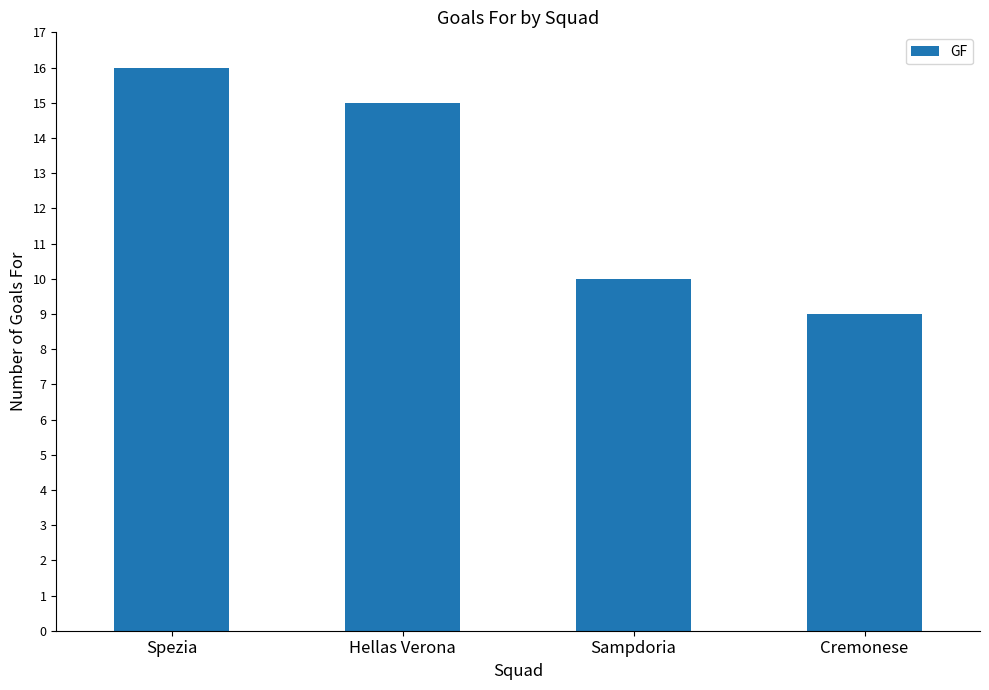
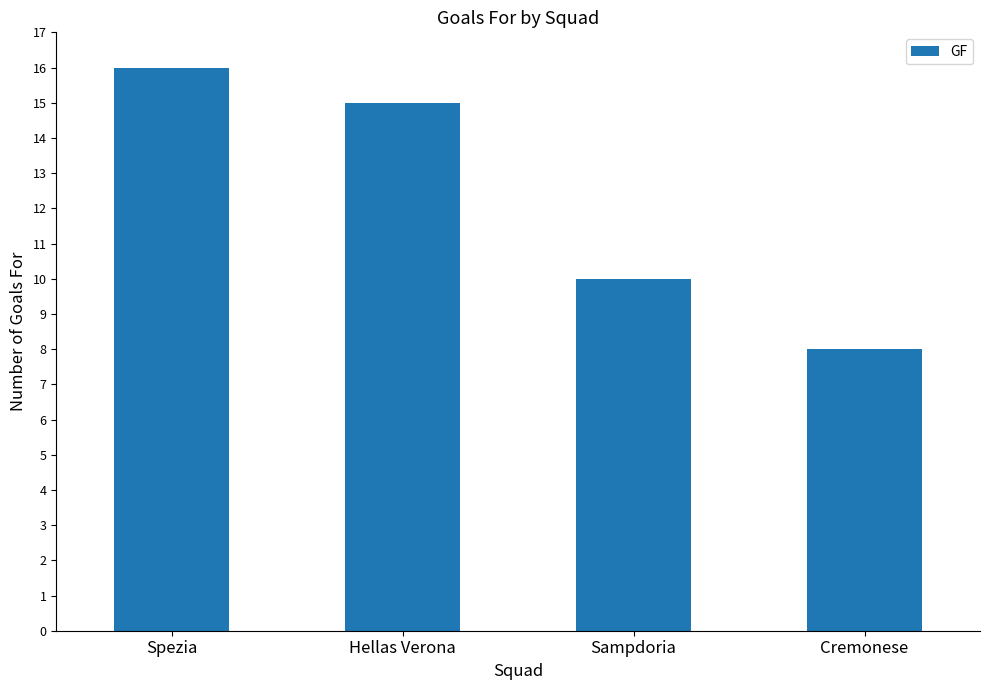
Cremonese: 9 -> 8
